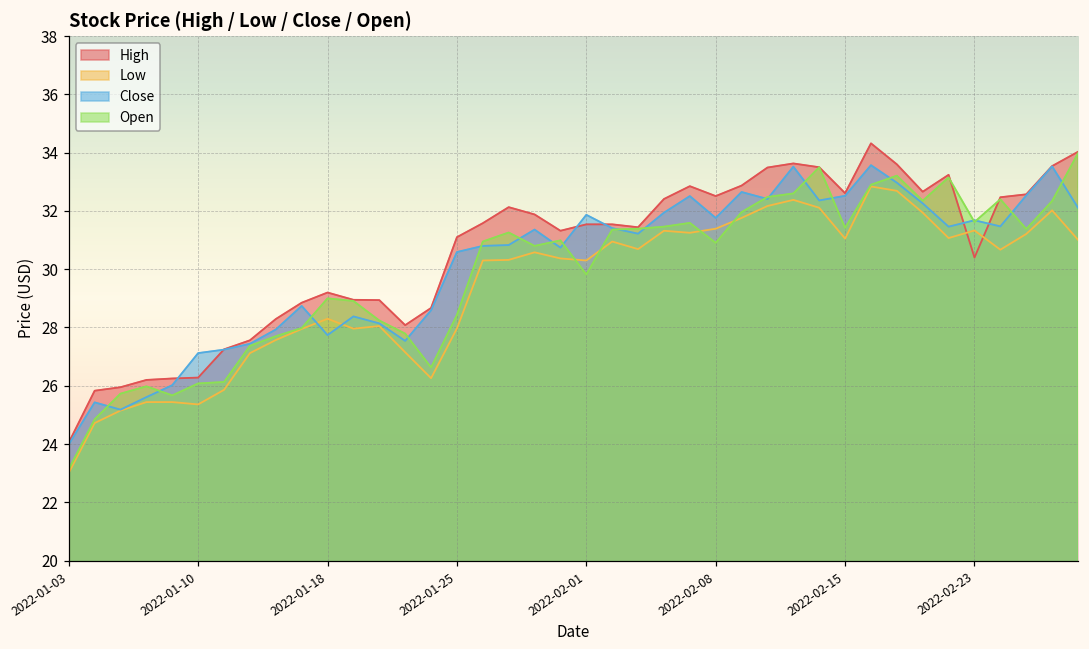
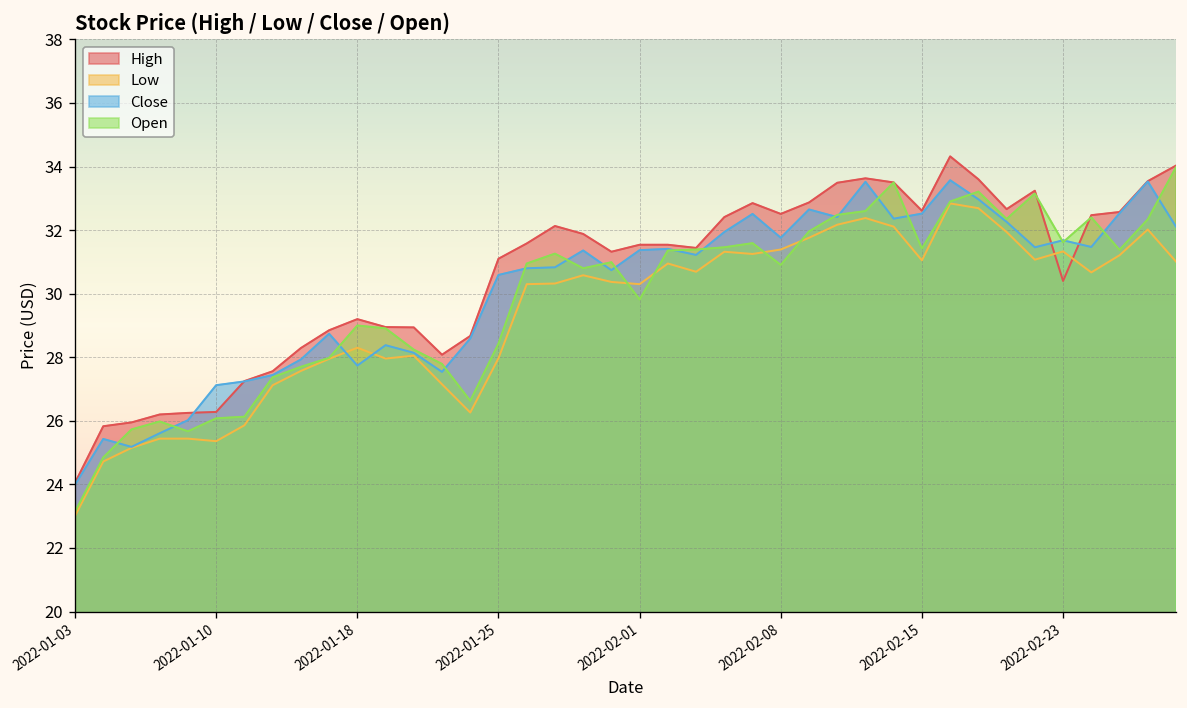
Close, 2022-02-01: 31.9 -> 31.4
